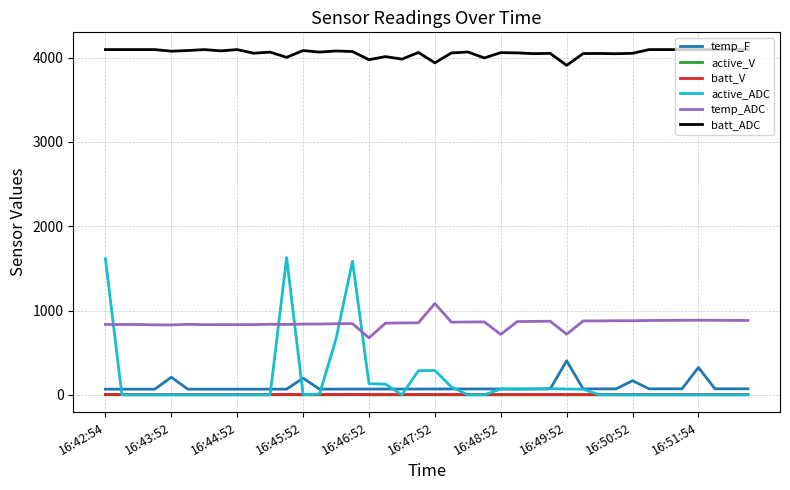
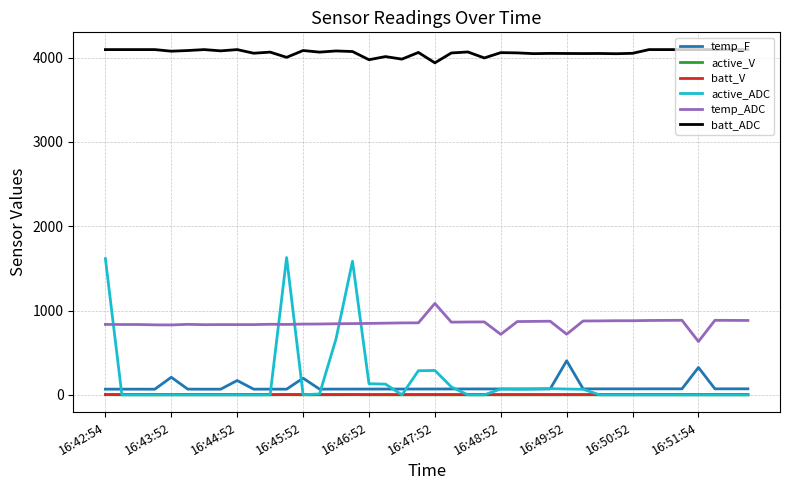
temp_F, 16:44:52: 100 -> 200
temp_ADC, 16:46:52: 700 -> 800
batt_ADC, 16:49:52: 3900 -> 4000
temp_F, 16:50:52: 200 -> 100
temp_ADC, 16:51:54: 900 -> 600
